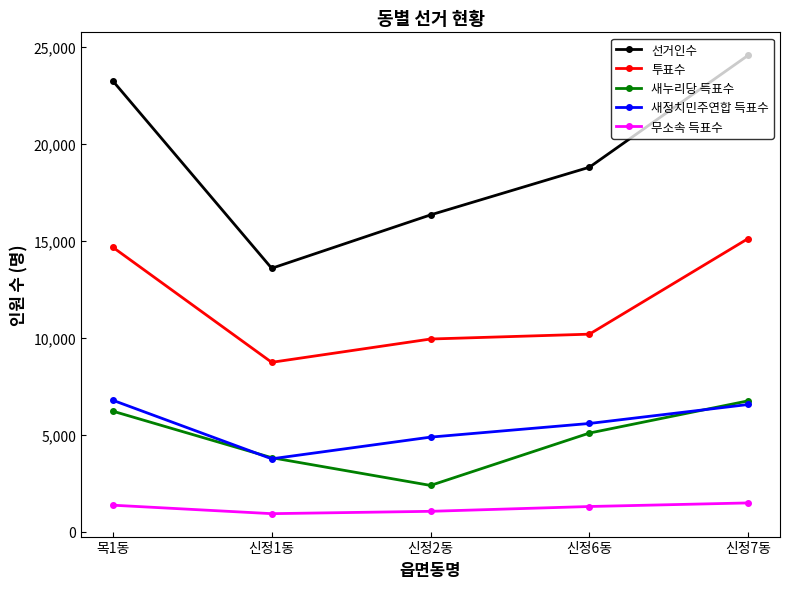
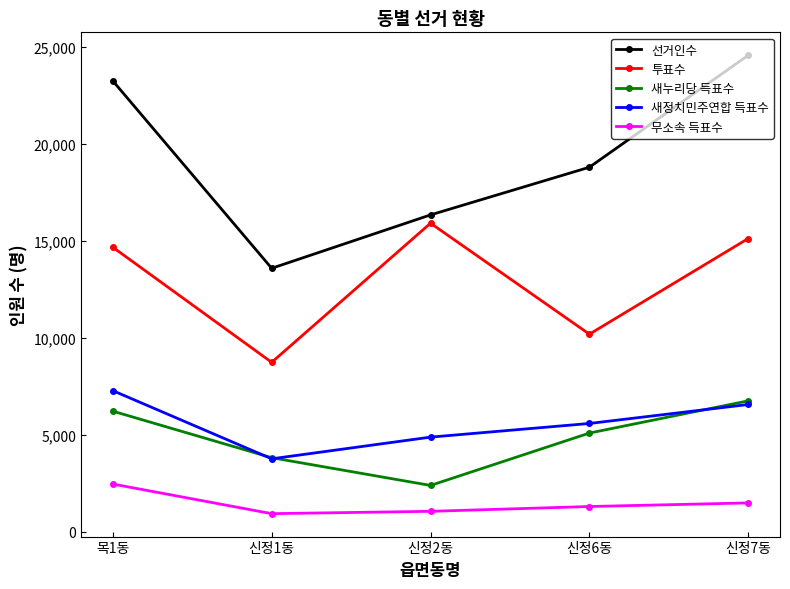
새정치민주연합 득표수, 목1동: 6,800 -> 7,300
무소속 득표수, 목1동: 1,400 -> 2,500
투표수, 신정2동: 9,900 -> 15,900
